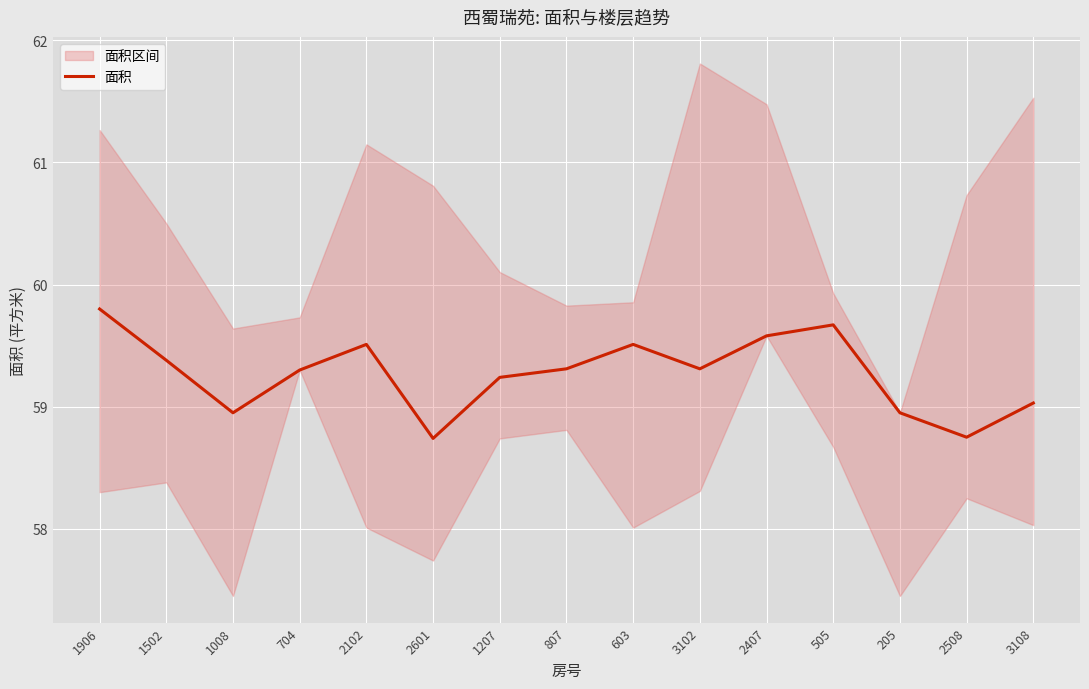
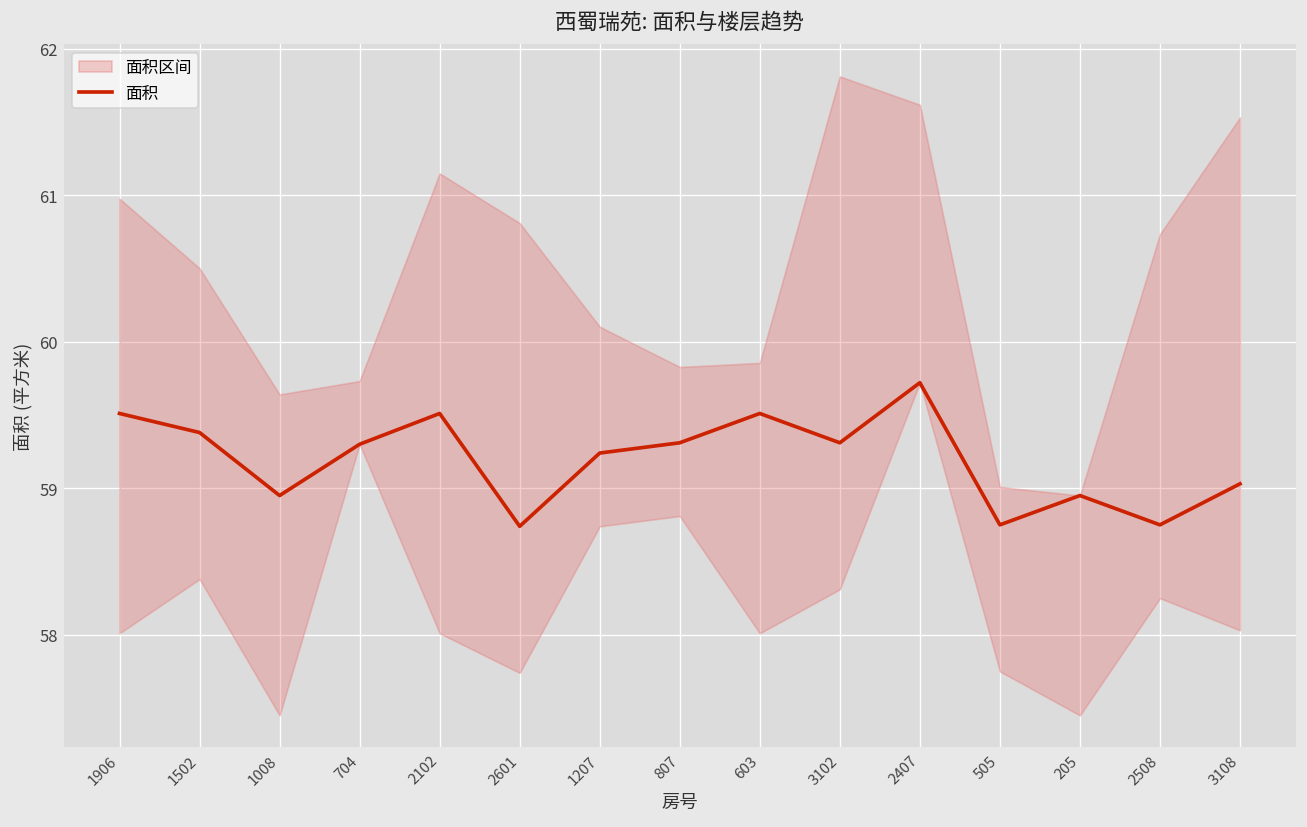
面积, 1906: 59.80 -> 59.51
面积, 2407: 59.58 -> 59.72
面积, 505: 59.67 -> 58.75
